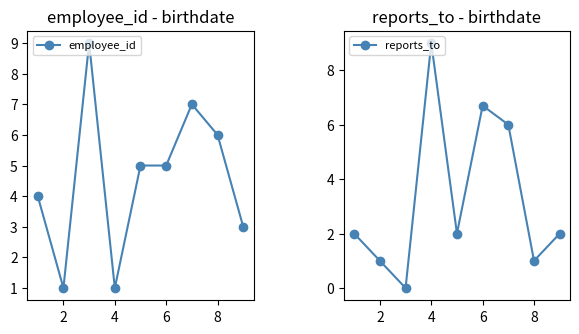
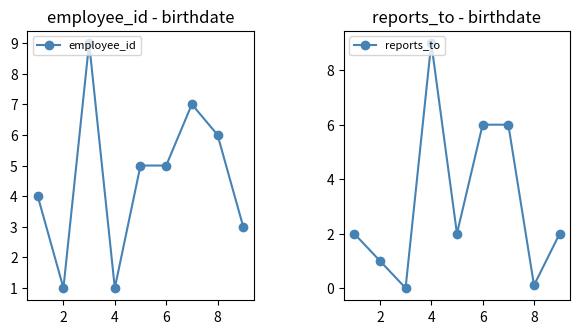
reports_to - birthdate, 6: 6.7 -> 6.0
reports_to - birthdate, 8: 1.0 -> 0.1
